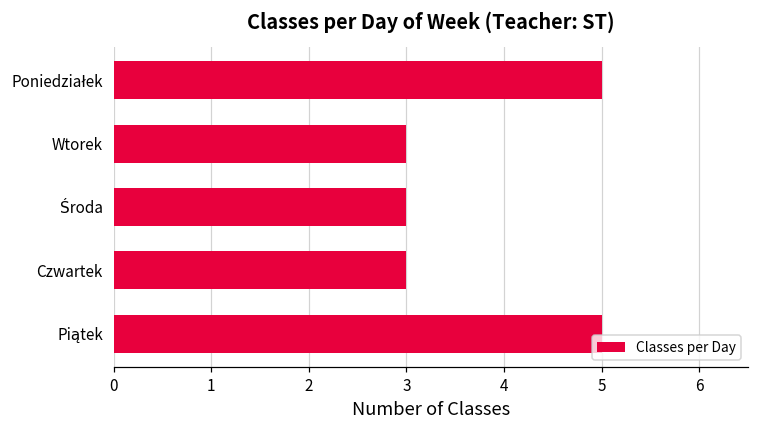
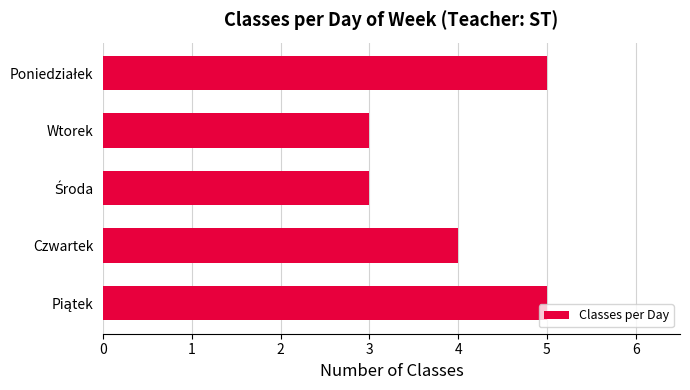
Czwartek: 3 -> 4
